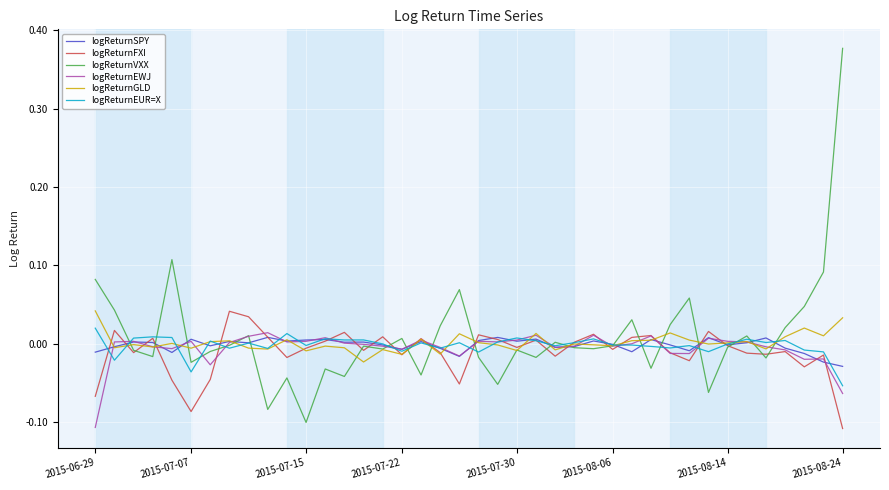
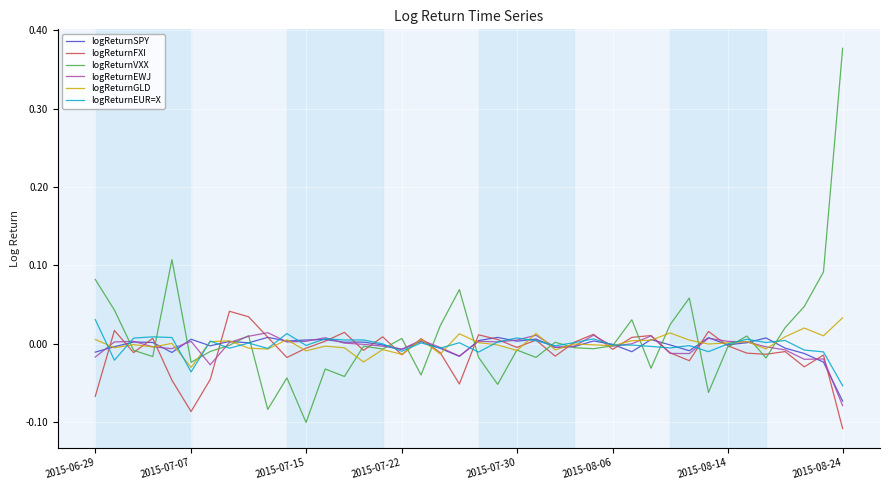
logReturnEWJ, 2015-06-29: -0.11 -> -0.02
logReturnGLD, 2015-06-29: 0.04 -> 0.01
logReturnEUR=X, 2015-06-29: 0.02 -> 0.03
logReturnGLD, 2015-07-07: -0.01 -> -0.03
logReturnSPY, 2015-08-24: -0.03 -> -0.07
logReturnEWJ, 2015-08-24: -0.06 -> -0.08
